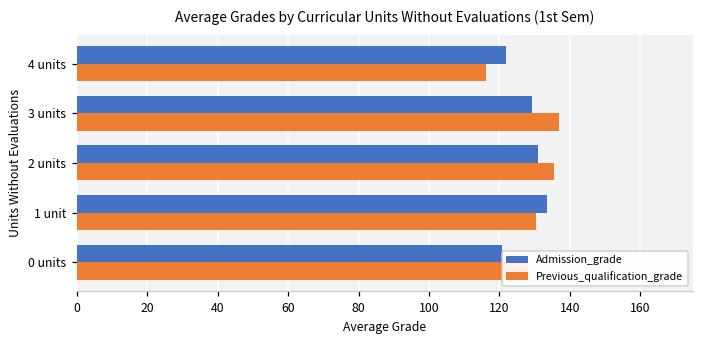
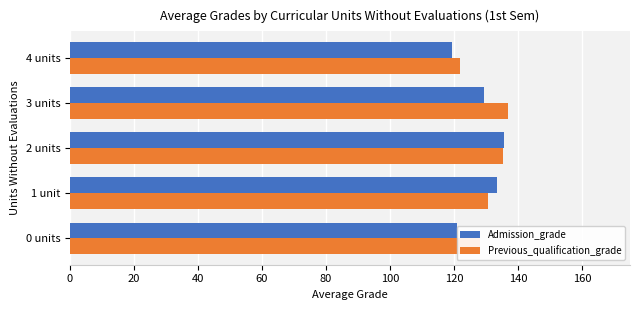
Admission_grade, 4 units: 122 -> 119
Previous_qualification_grade, 4 units: 116 -> 122
Admission_grade, 2 units: 131 -> 136
